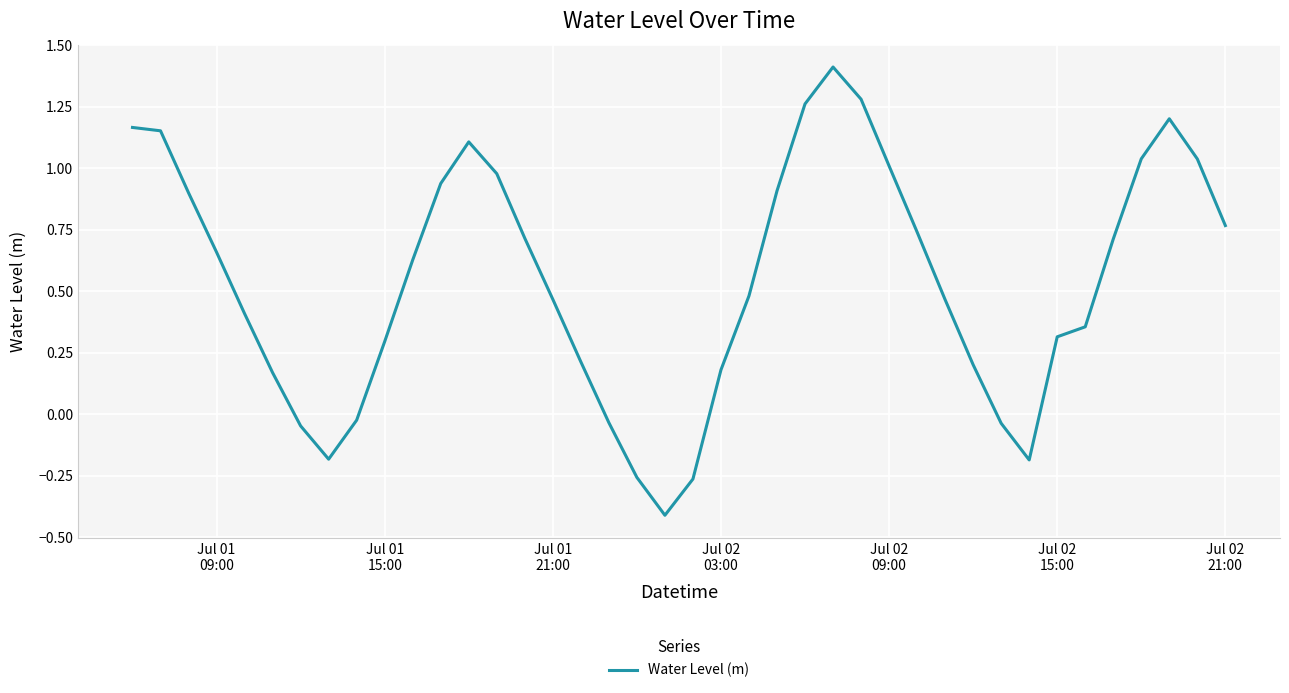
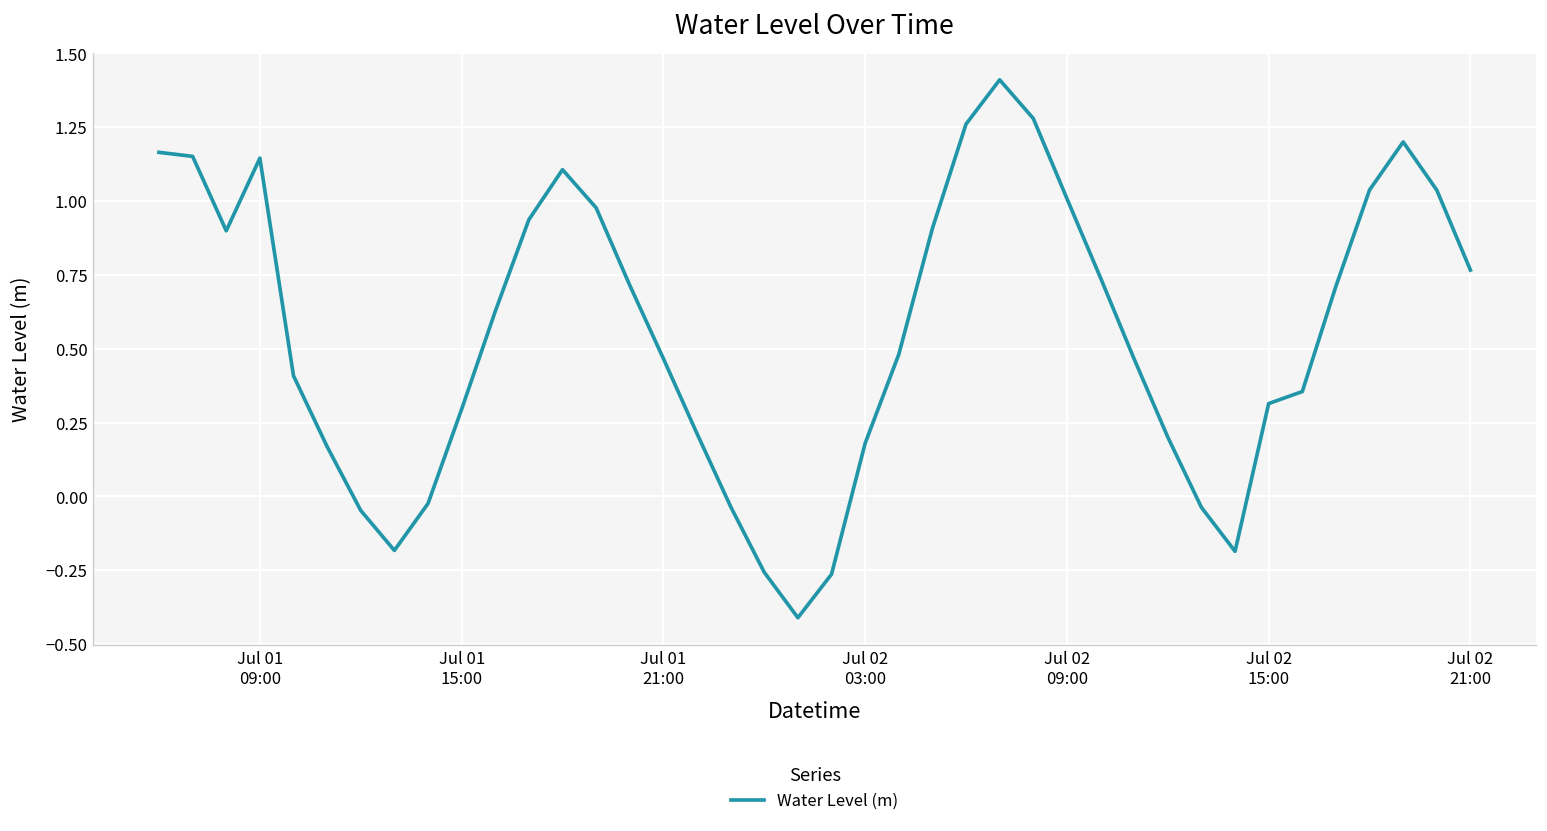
Jul 01 09:00: 0.66 -> 1.15
